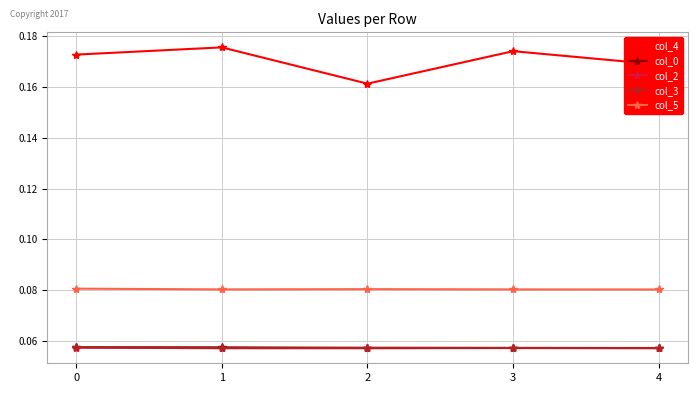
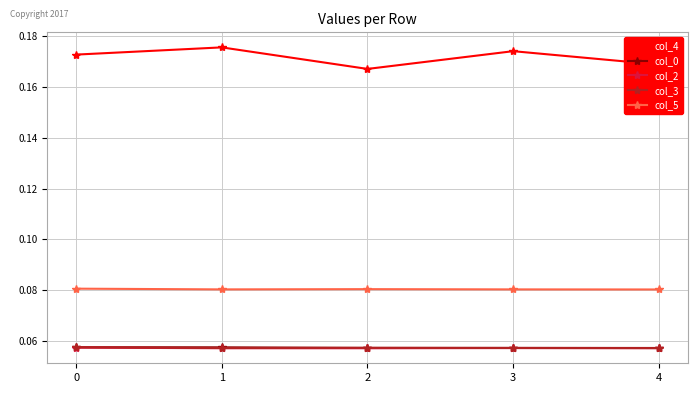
col_4, 2: 0.161 -> 0.167
